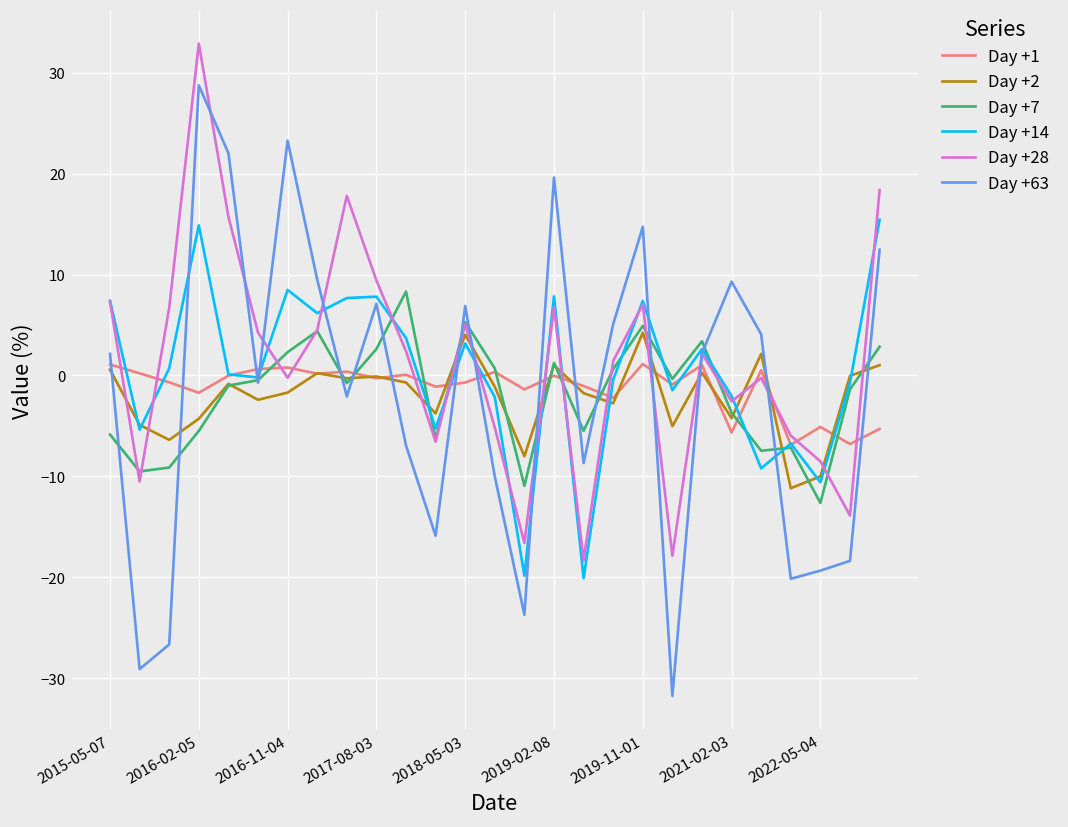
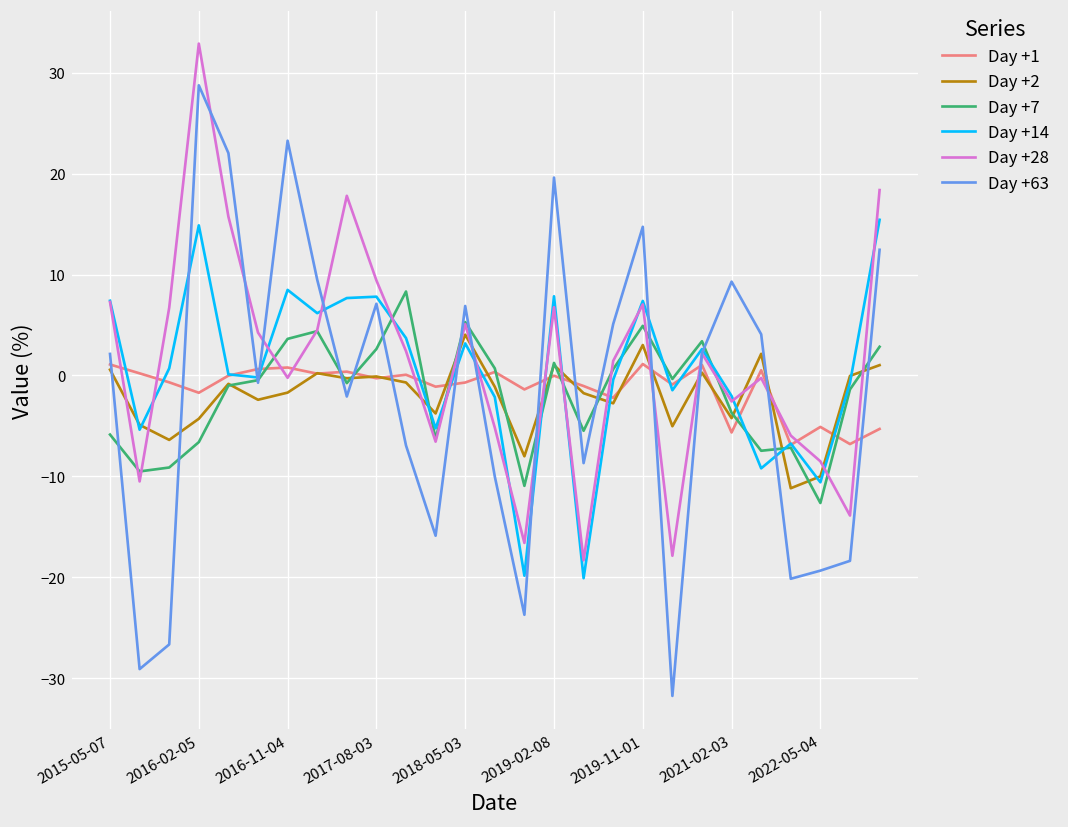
Day +7, 2016-02-05: -6 -> -7
Day +7, 2016-11-04: 2 -> 4
Day +2, 2019-11-01: 4 -> 3
